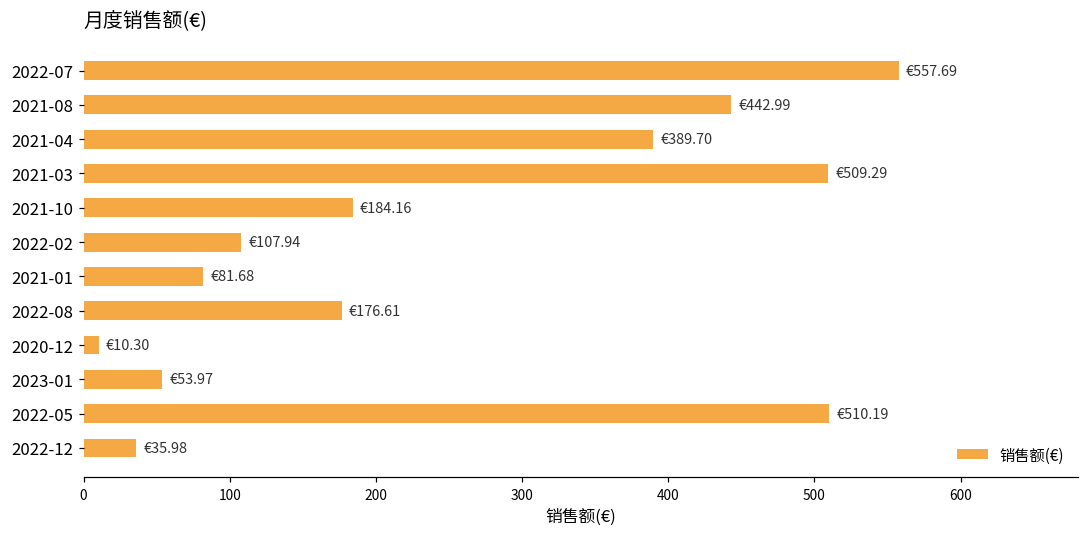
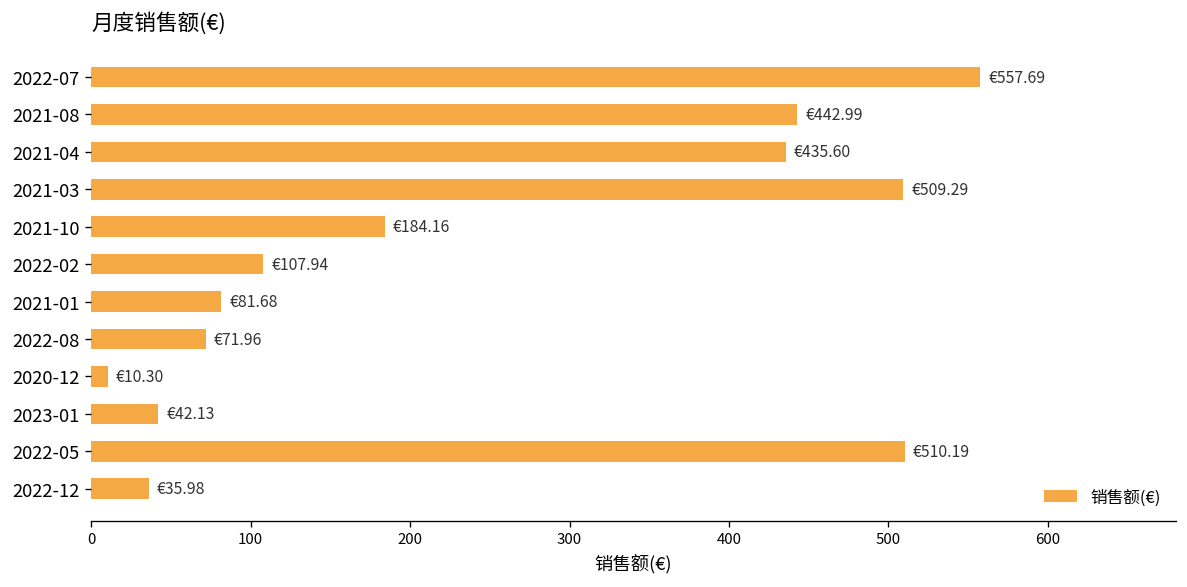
2021-04: €389.70 -> €435.60
2022-08: €176.61 -> €71.96
2023-01: €53.97 -> €42.13
